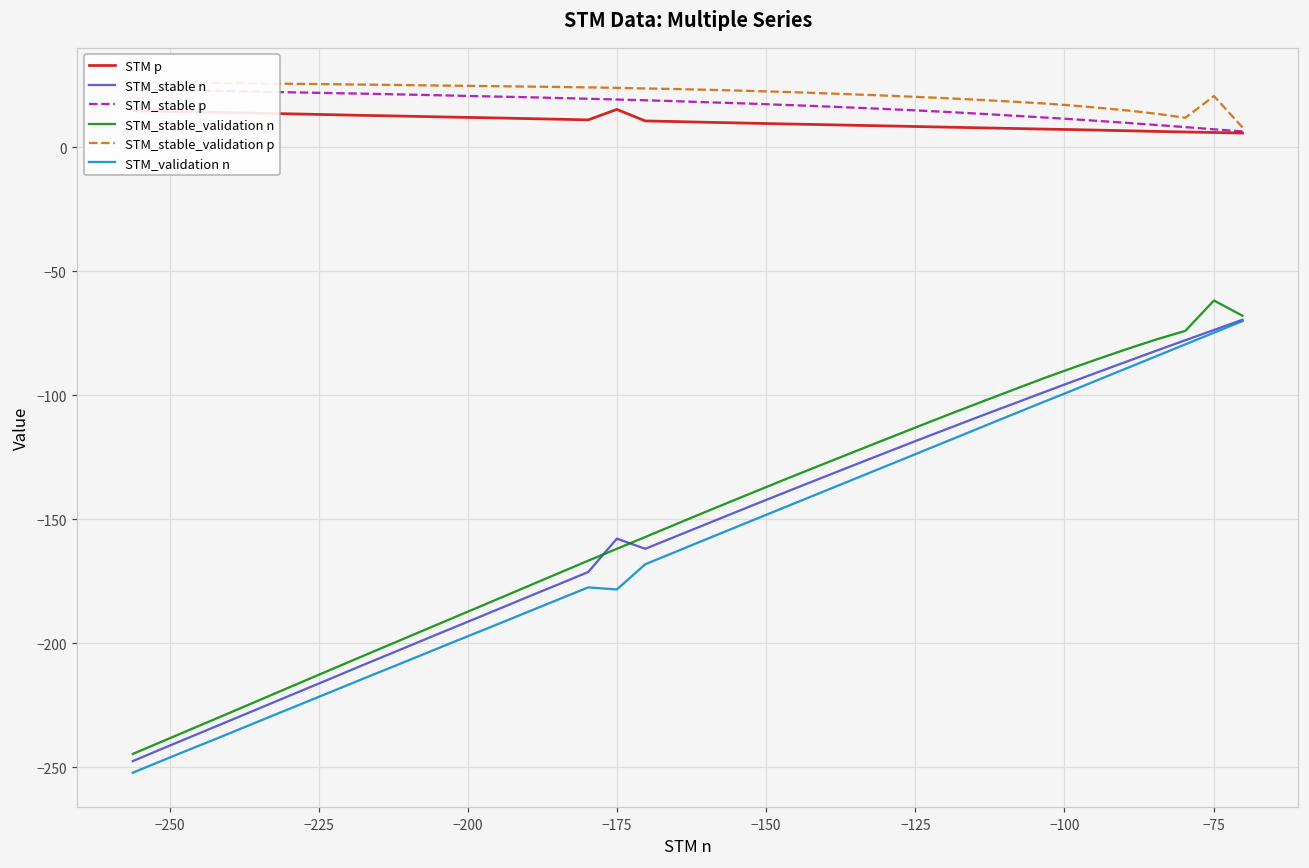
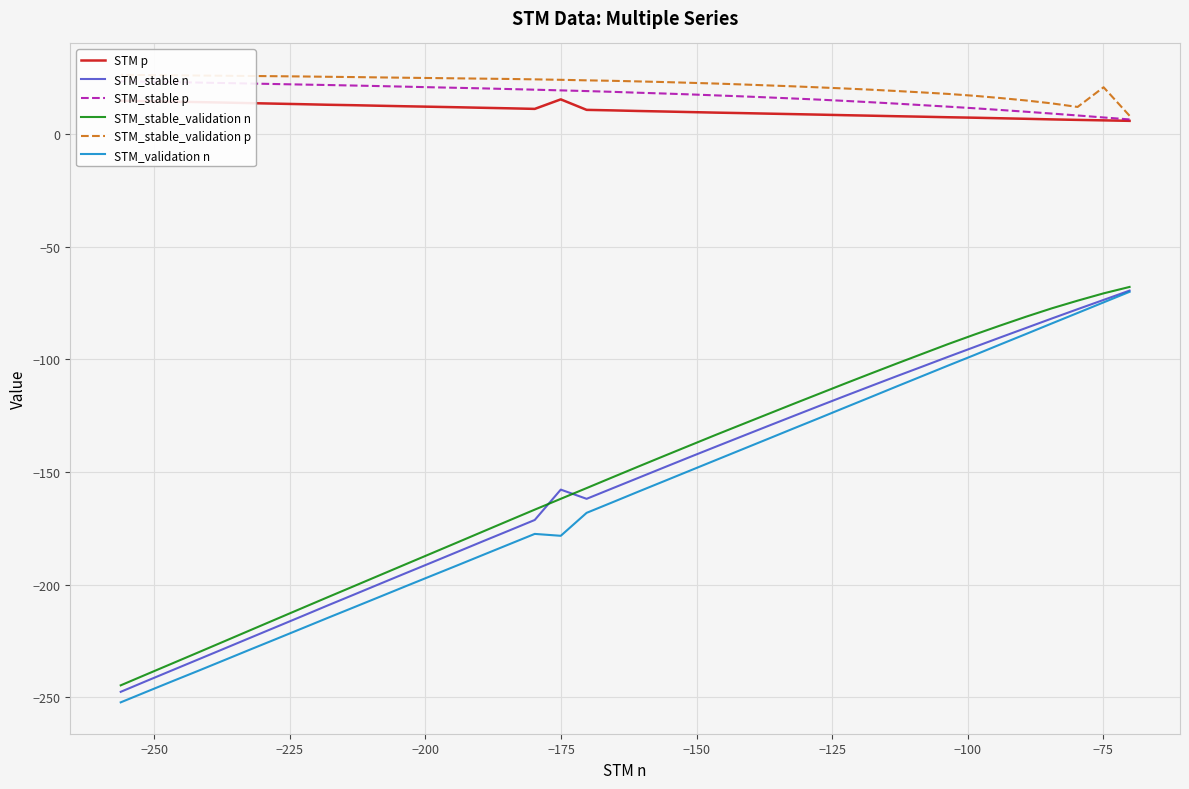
STM_stable_validation n, −75: -62 -> -71
